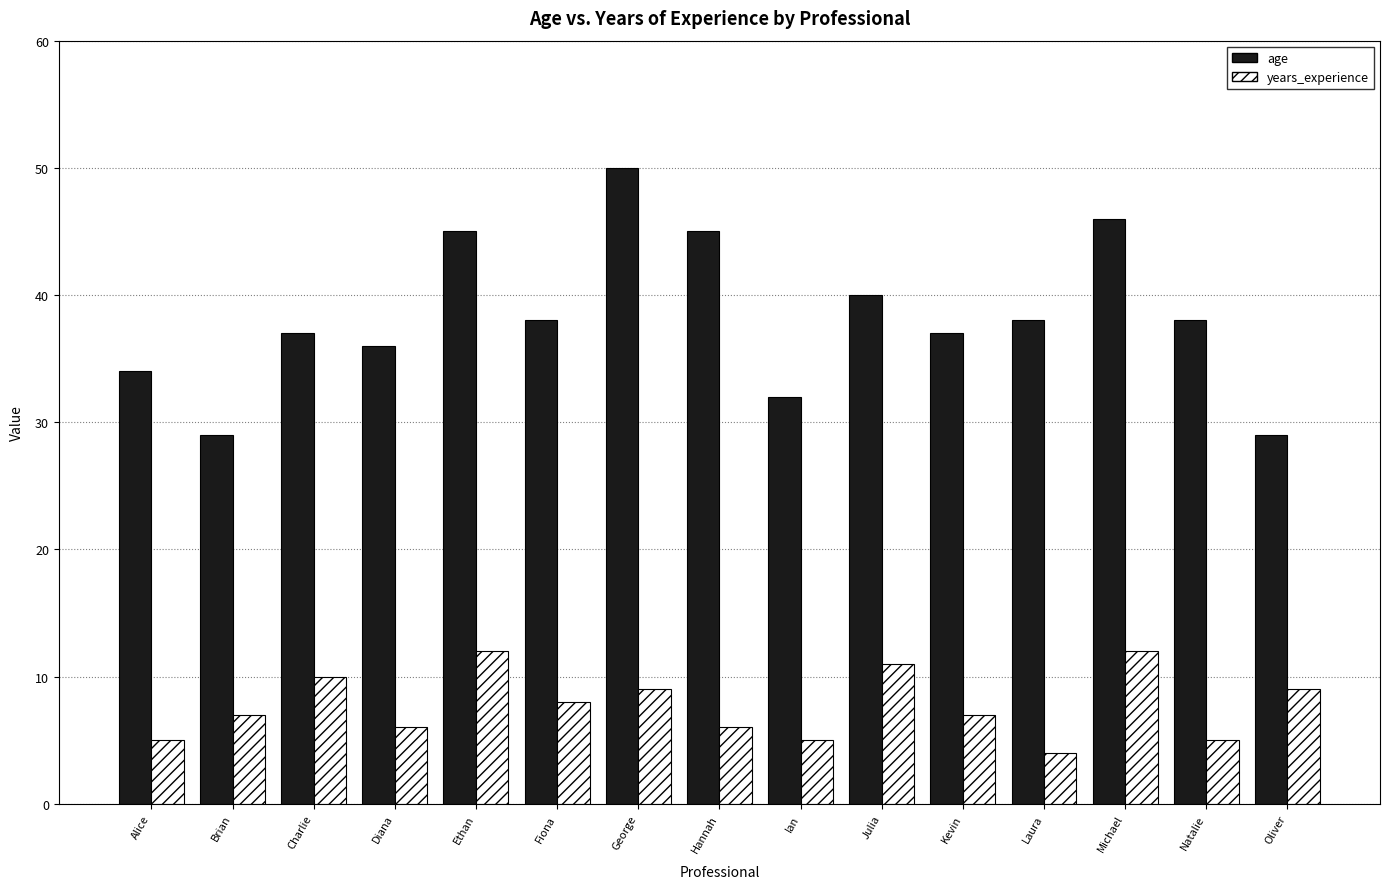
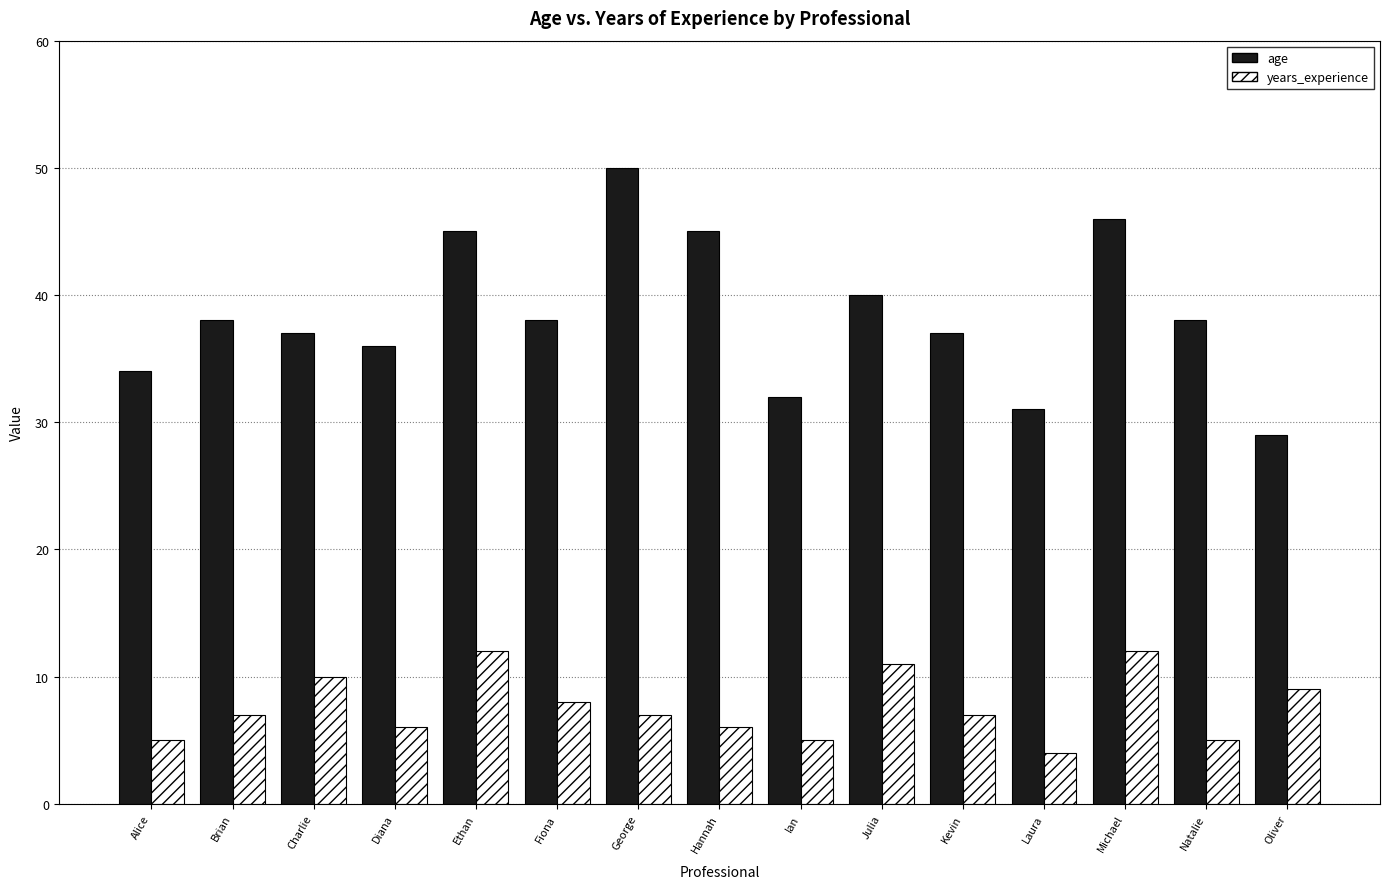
age, Brian: 29 -> 38
years_experience, George: 9 -> 7
age, Laura: 38 -> 31
